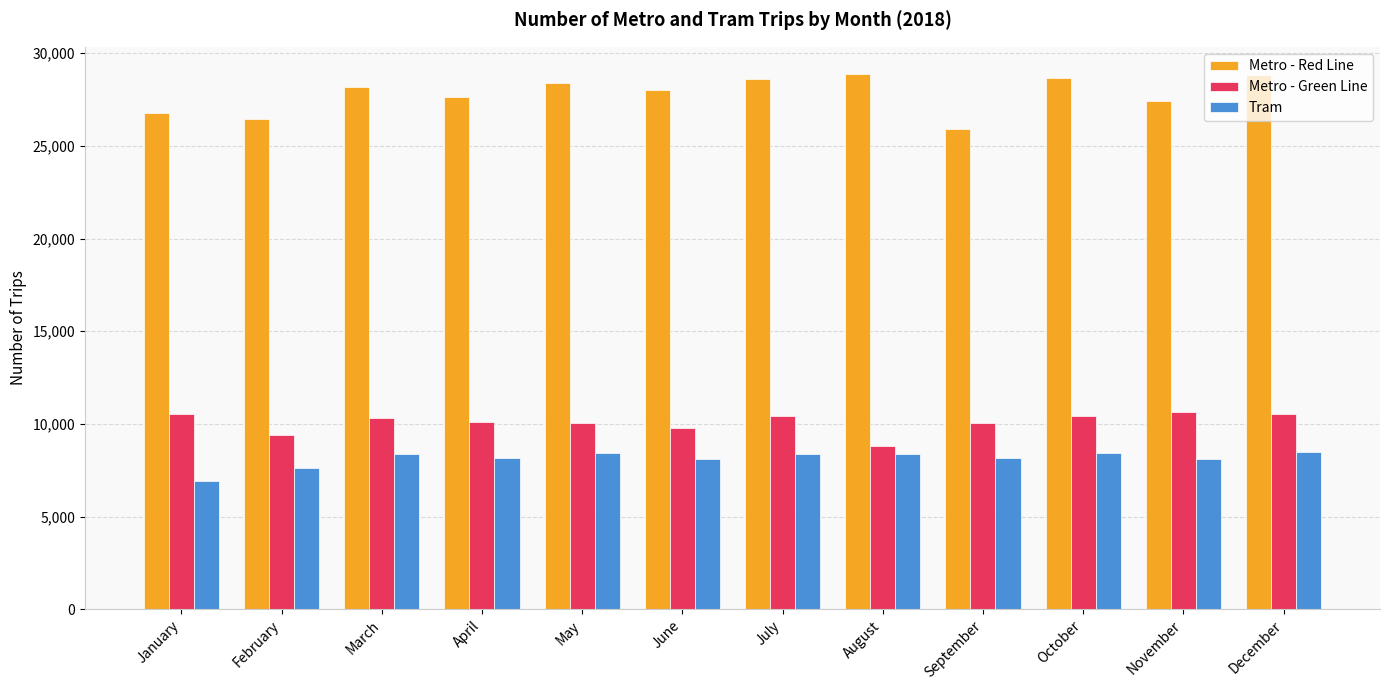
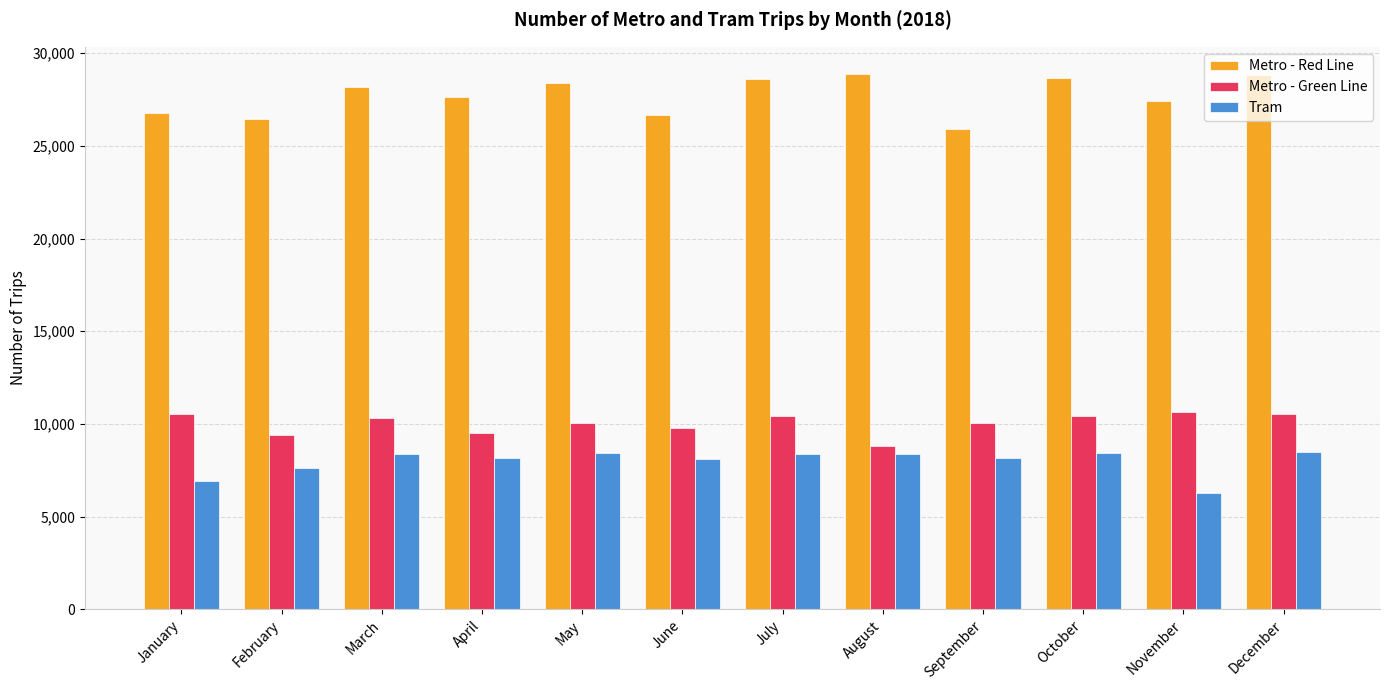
Metro - Green Line, April: 10,100 -> 9,500
Metro - Red Line, June: 28,000 -> 26,700
Tram, November: 8,100 -> 6,300
